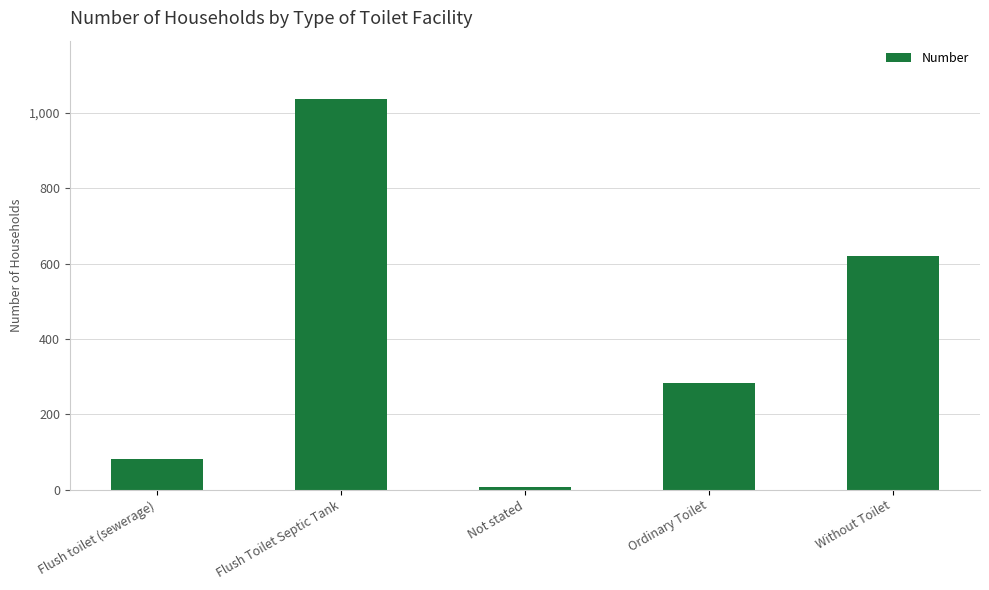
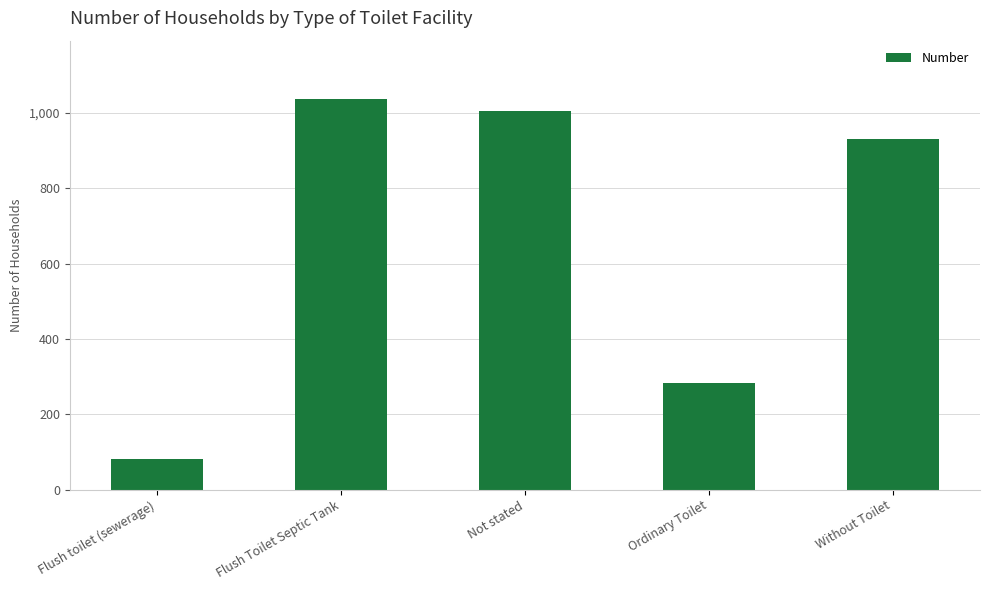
Not stated: 10 -> 1,010
Without Toilet: 620 -> 930
